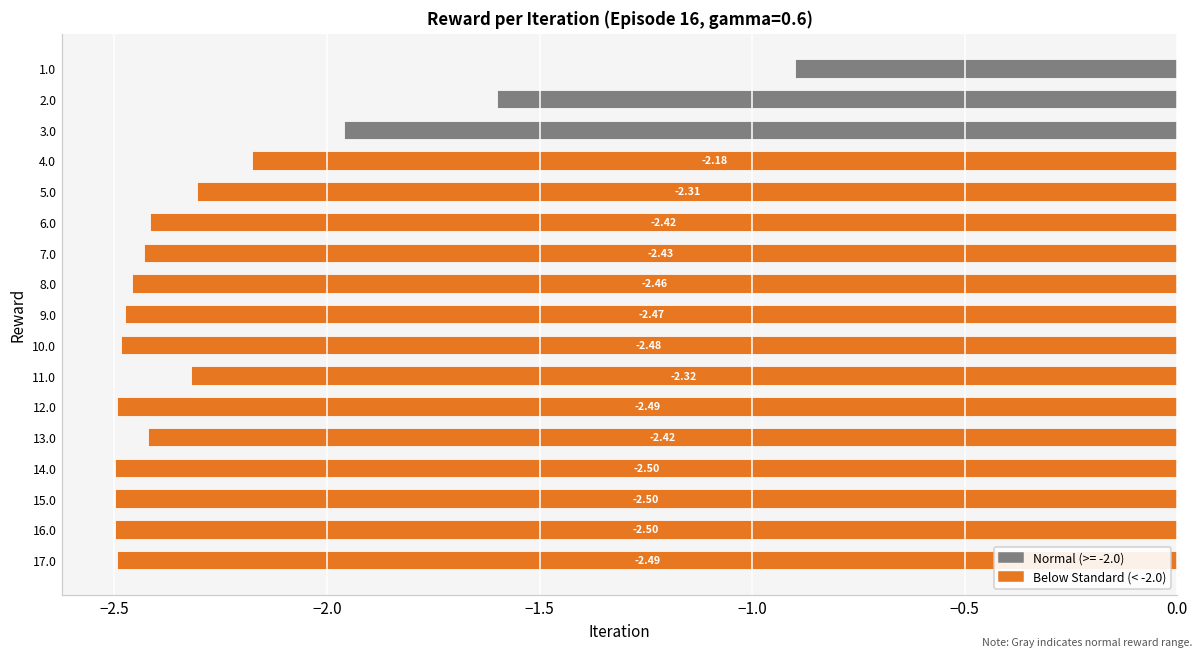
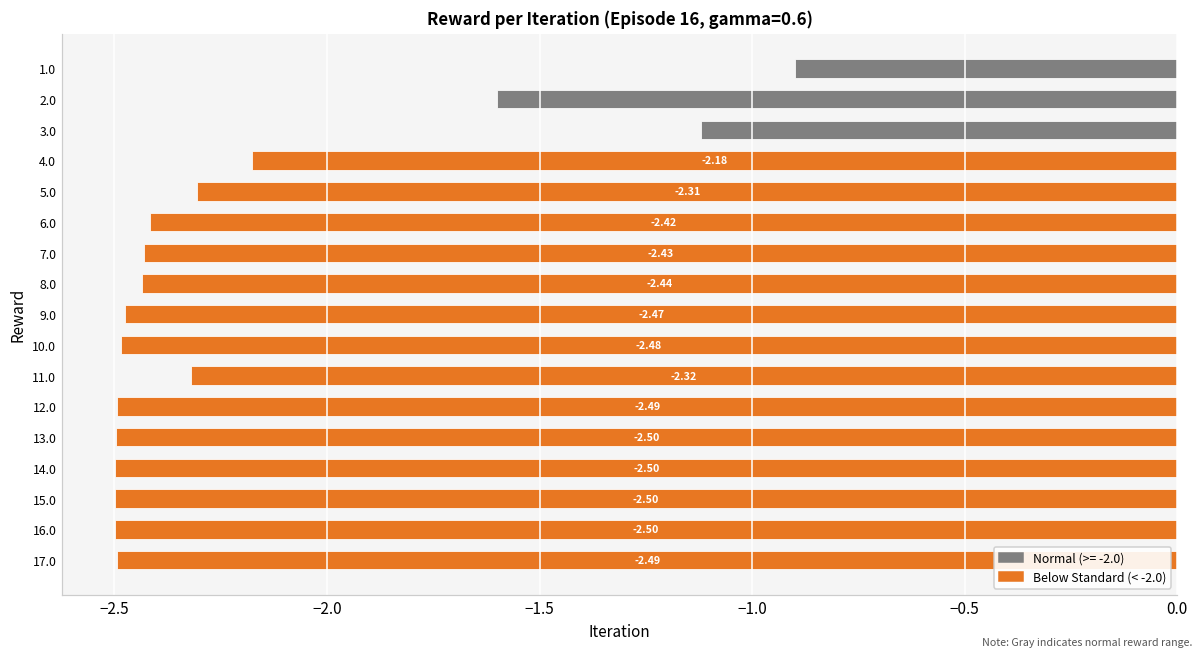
3.0: -1.96 -> -1.12
8.0: -2.46 -> -2.44
13.0: -2.42 -> -2.50
